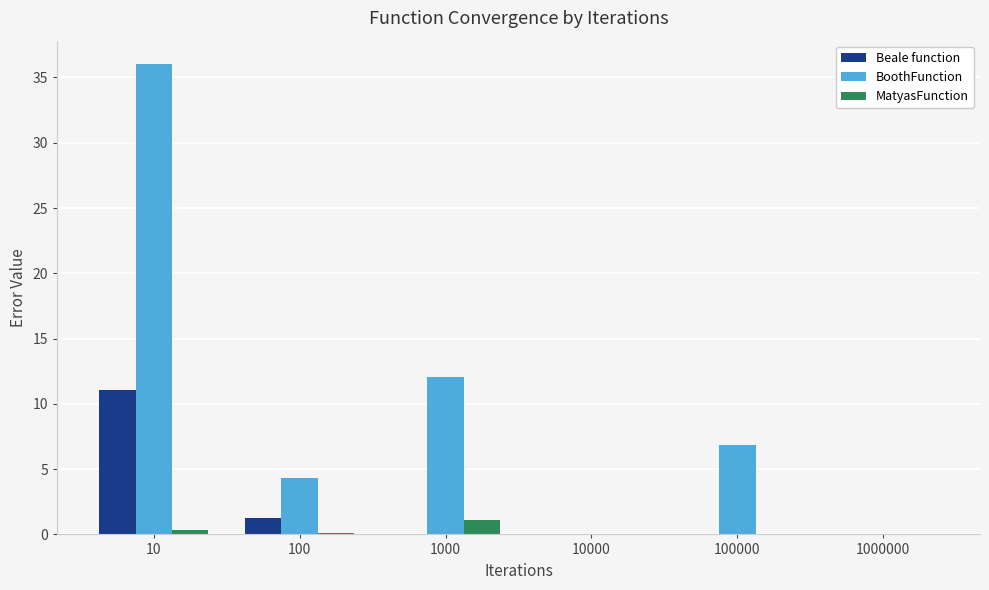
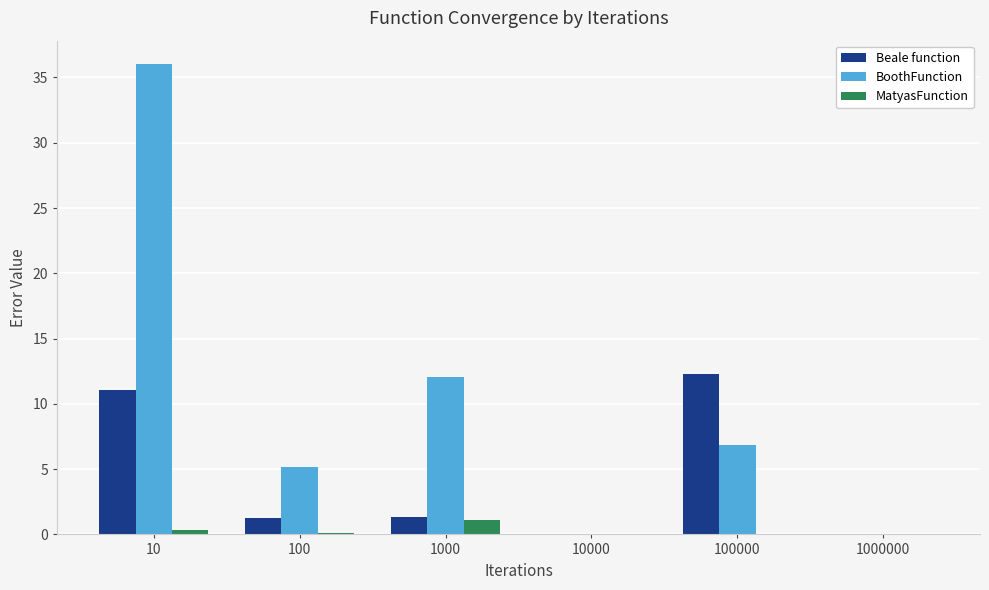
BoothFunction, 100: 4.3 -> 5.2
Beale function, 1000: 0.0 -> 1.4
Beale function, 100000: 0.0 -> 12.3
